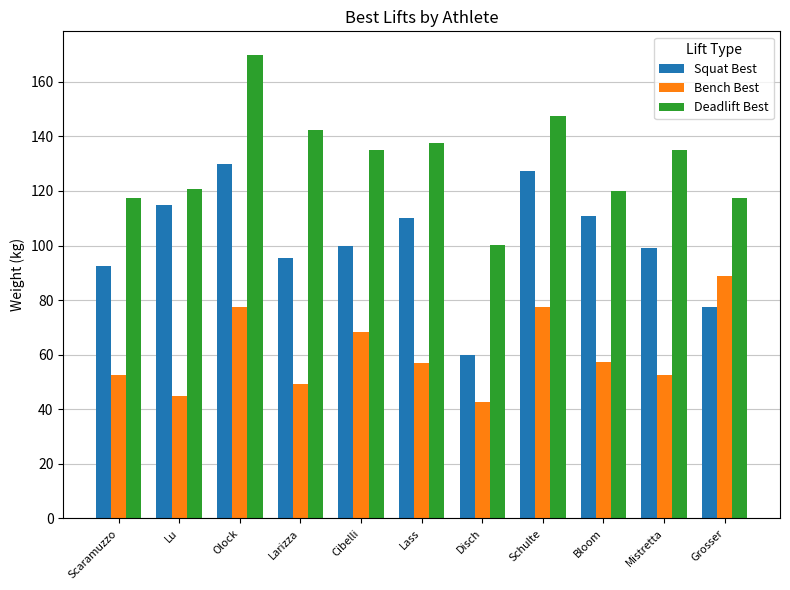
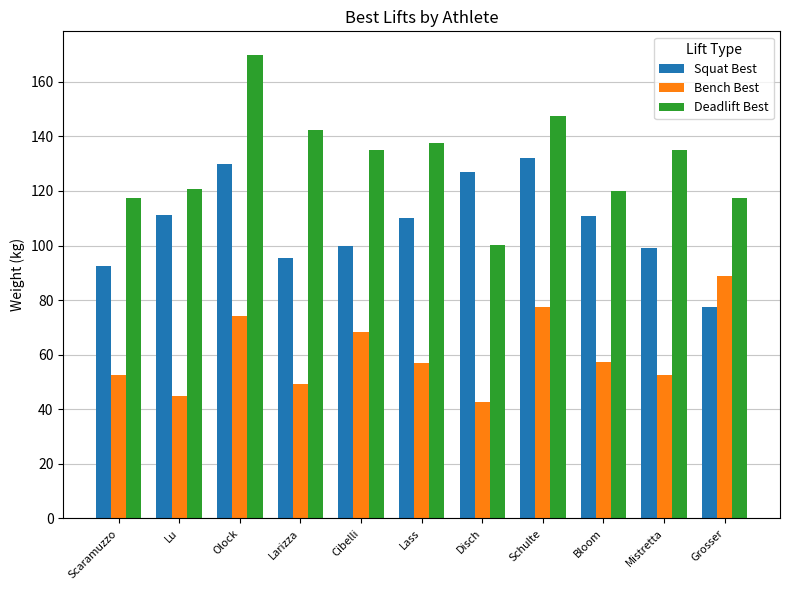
Squat Best, Lu: 115 -> 111
Bench Best, Olock: 78 -> 74
Squat Best, Disch: 60 -> 127
Squat Best, Schulte: 128 -> 132
